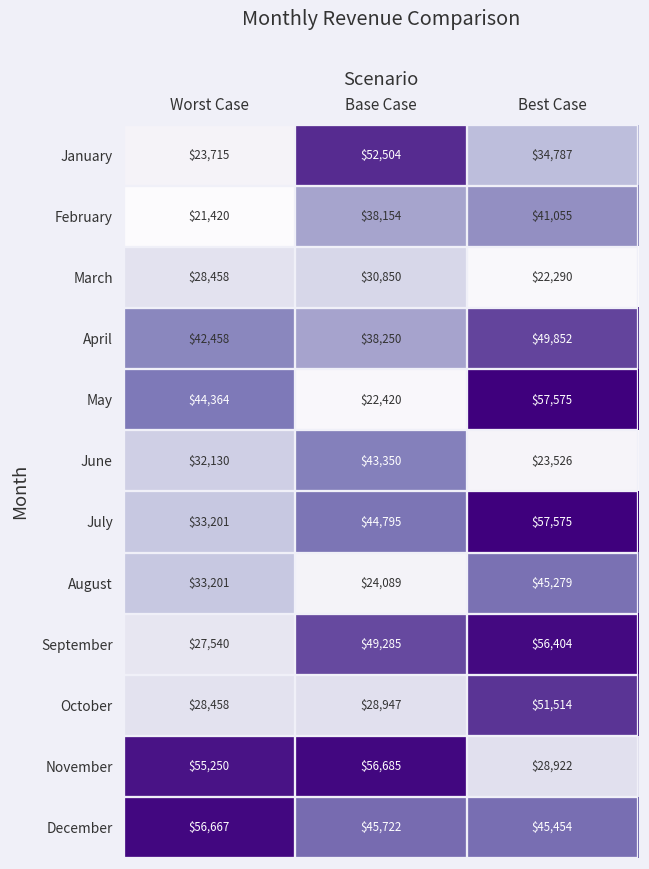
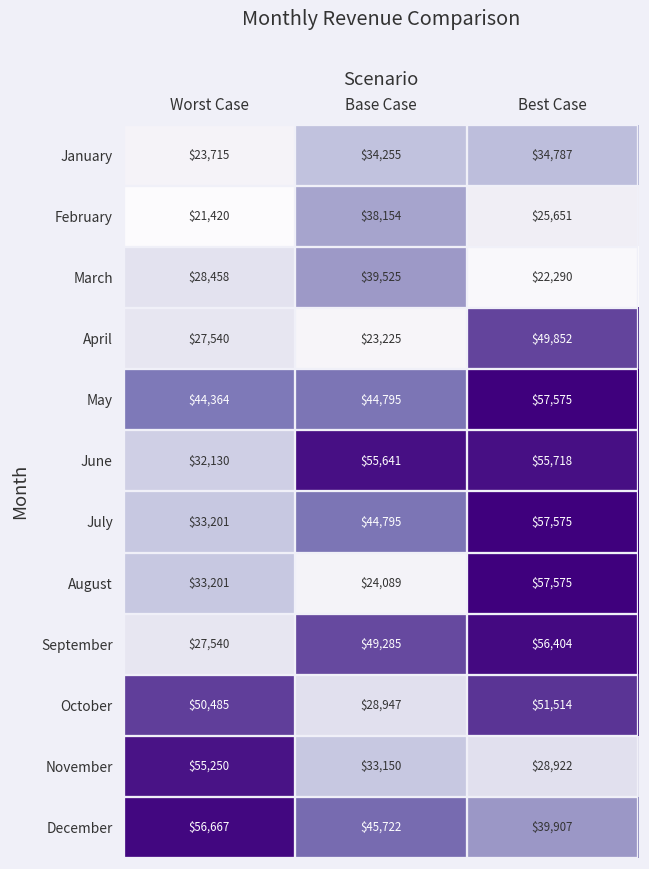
January, Base Case: $52,504 -> $34,255
February, Best Case: $41,055 -> $25,651
March, Base Case: $30,850 -> $39,525
April, Worst Case: $42,458 -> $27,540
April, Base Case: $38,250 -> $23,225
May, Base Case: $22,420 -> $44,795
June, Base Case: $43,350 -> $55,641
June, Best Case: $23,526 -> $55,718
August, Best Case: $45,279 -> $57,575
October, Worst Case: $28,458 -> $50,485
November, Base Case: $56,685 -> $33,150
December, Best Case: $45,454 -> $39,907
